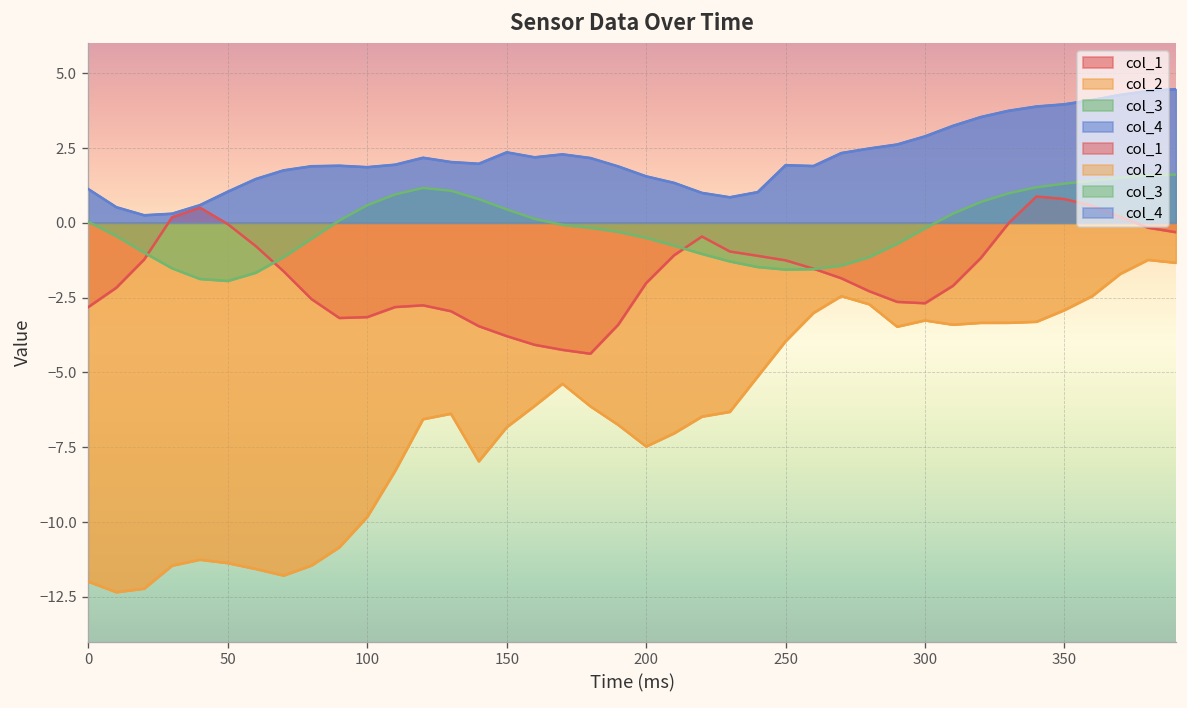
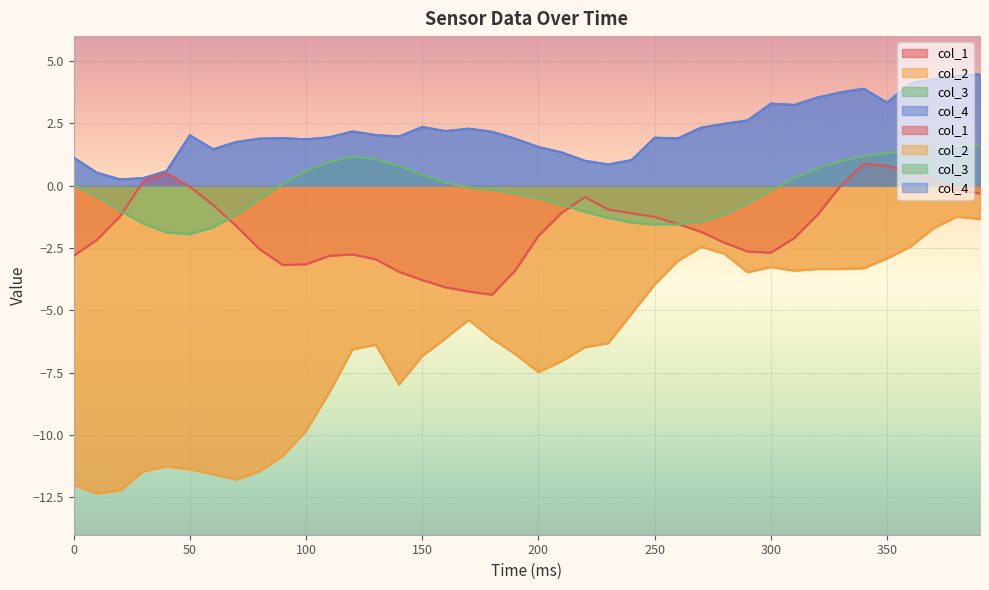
col_4, 50: 1.0 -> 2.0
col_4, 300: 2.9 -> 3.3
col_4, 350: 4.0 -> 3.3
